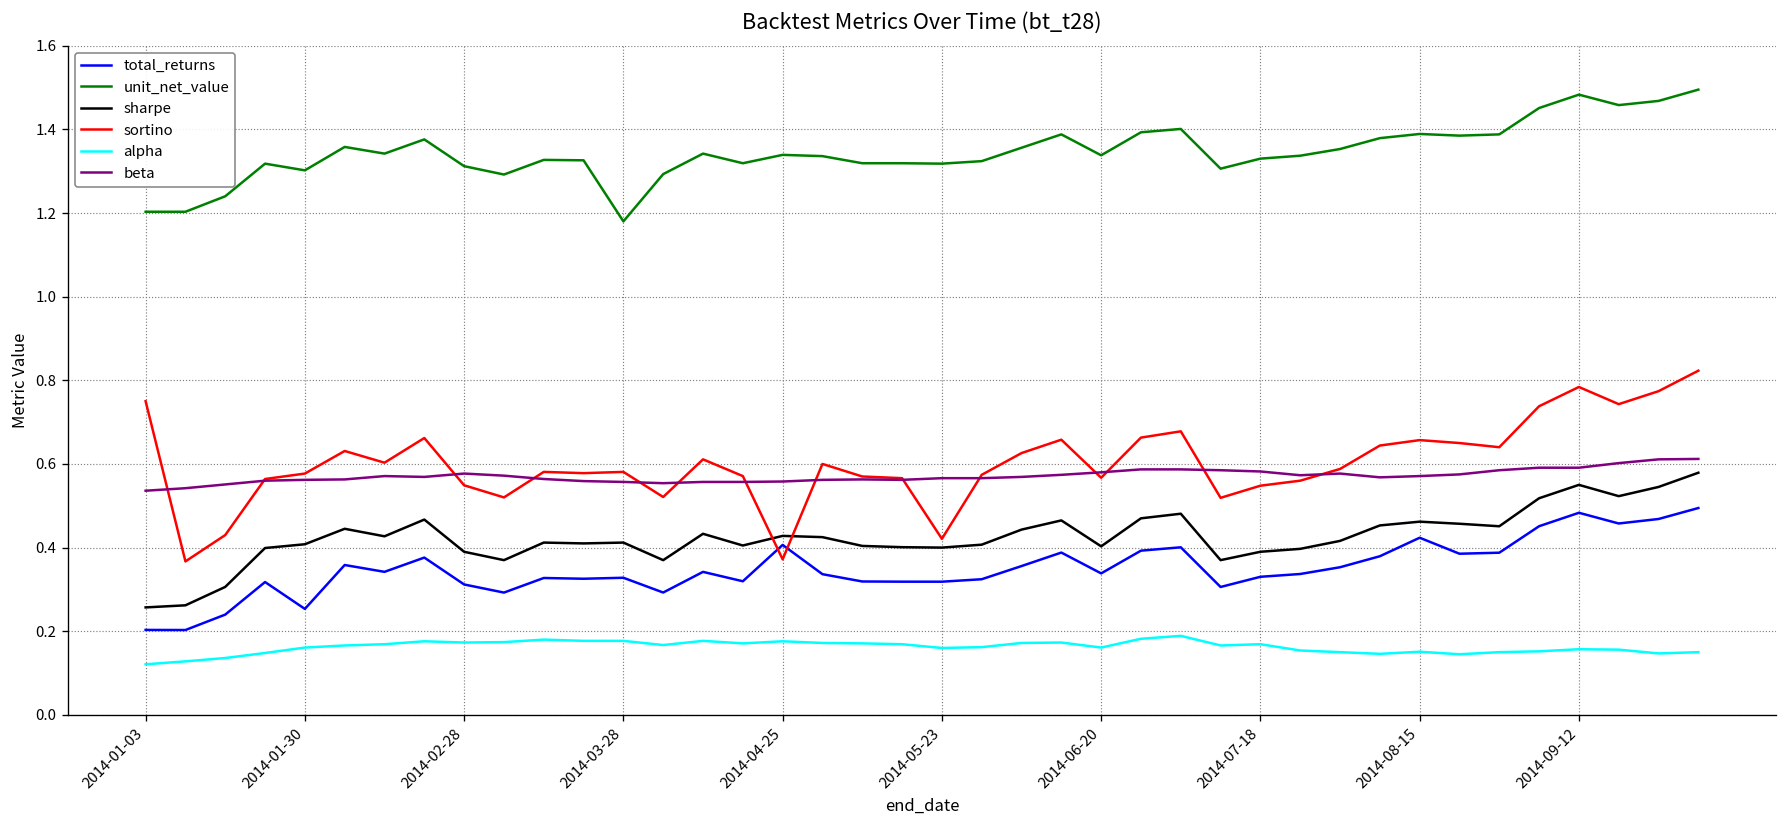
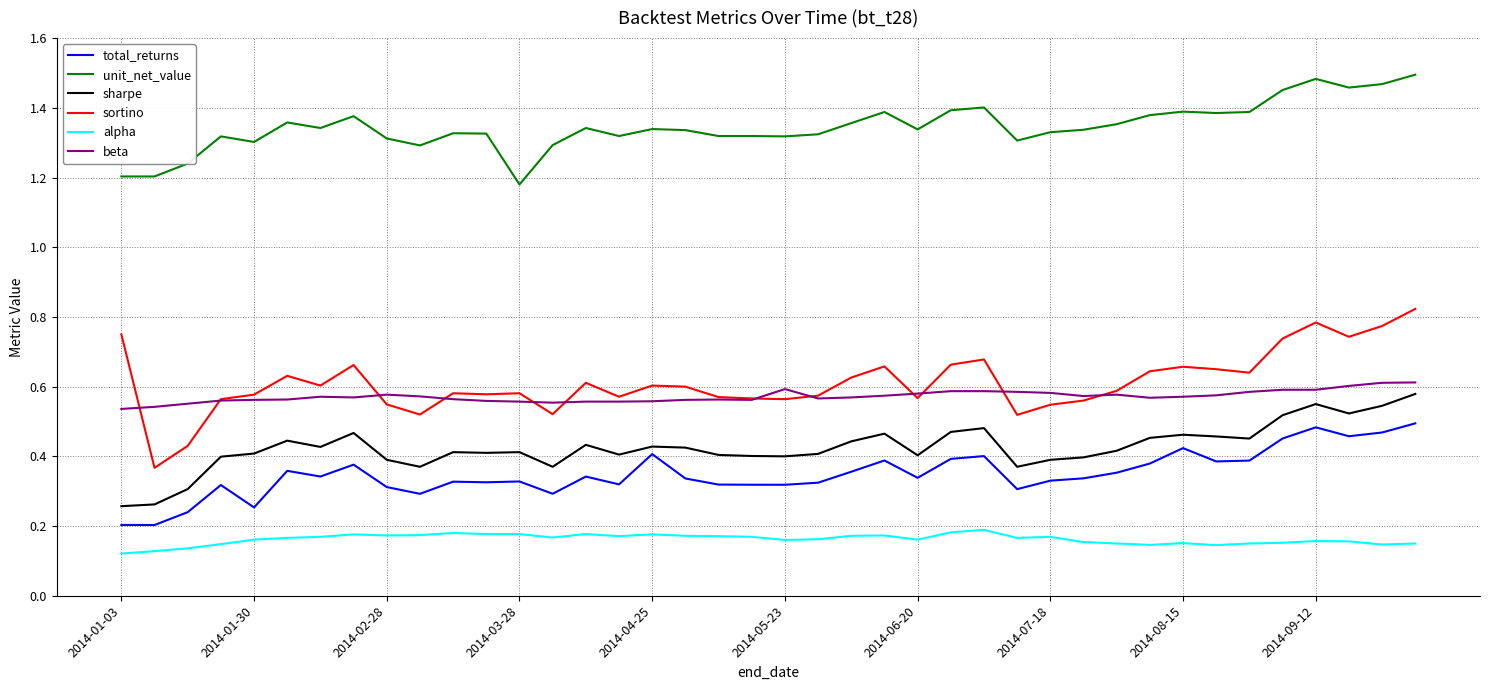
sortino, 2014-04-25: 0.37 -> 0.60
sortino, 2014-05-23: 0.42 -> 0.56
beta, 2014-05-23: 0.57 -> 0.59
